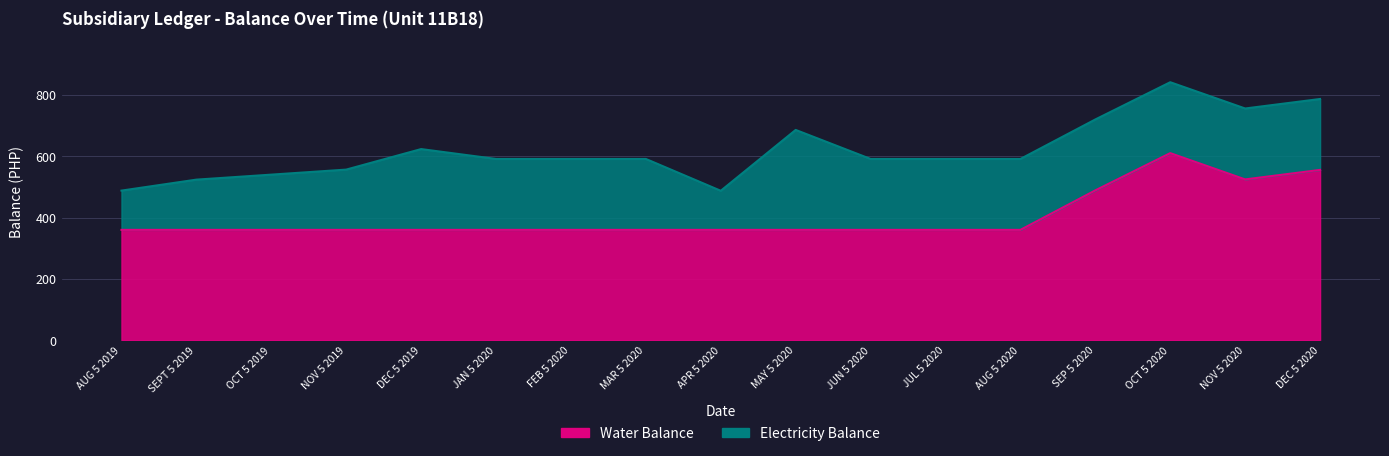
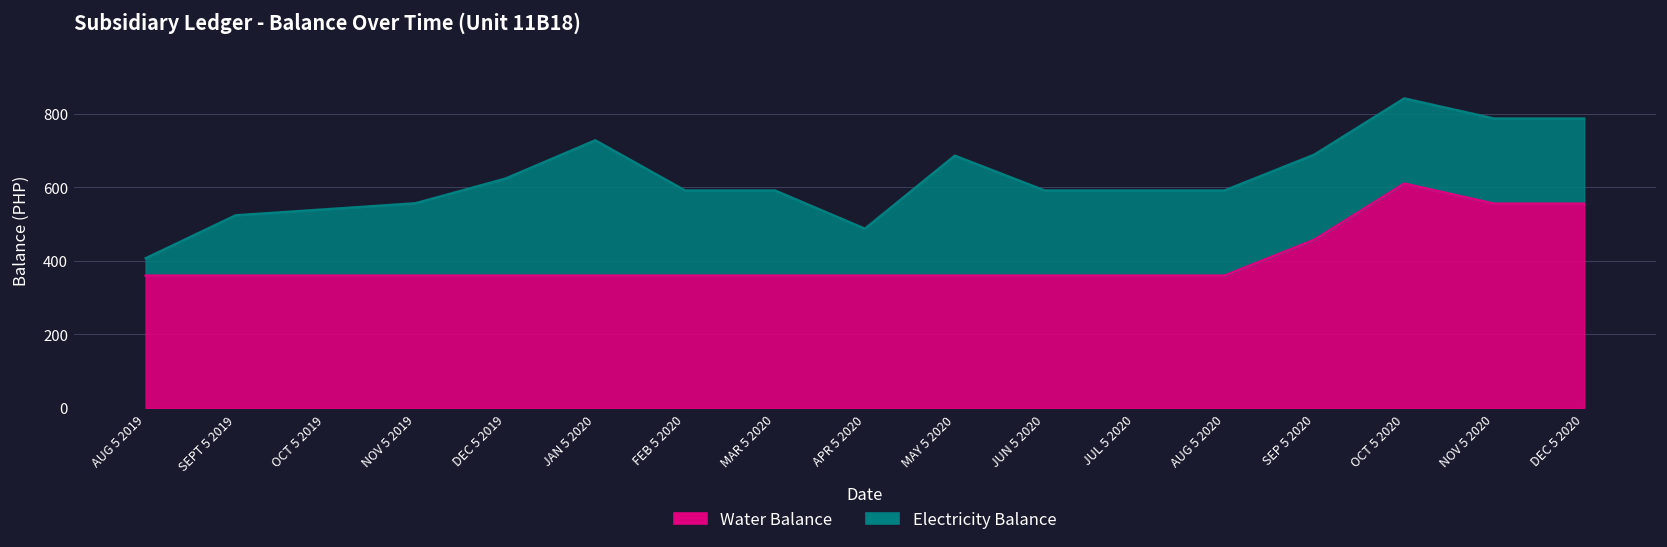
Electricity Balance, AUG 5 2019: 130 -> 50
Electricity Balance, JAN 5 2020: 230 -> 370
Water Balance, SEP 5 2020: 490 -> 460
Water Balance, NOV 5 2020: 520 -> 560
